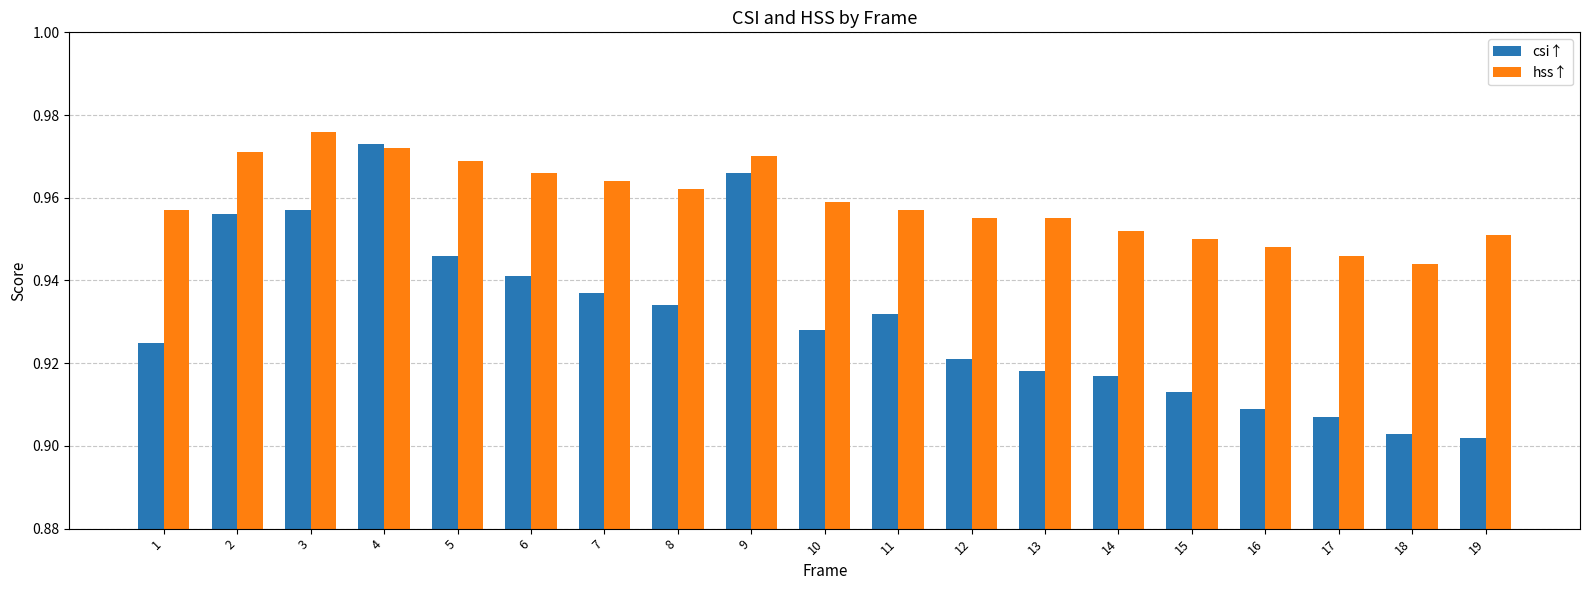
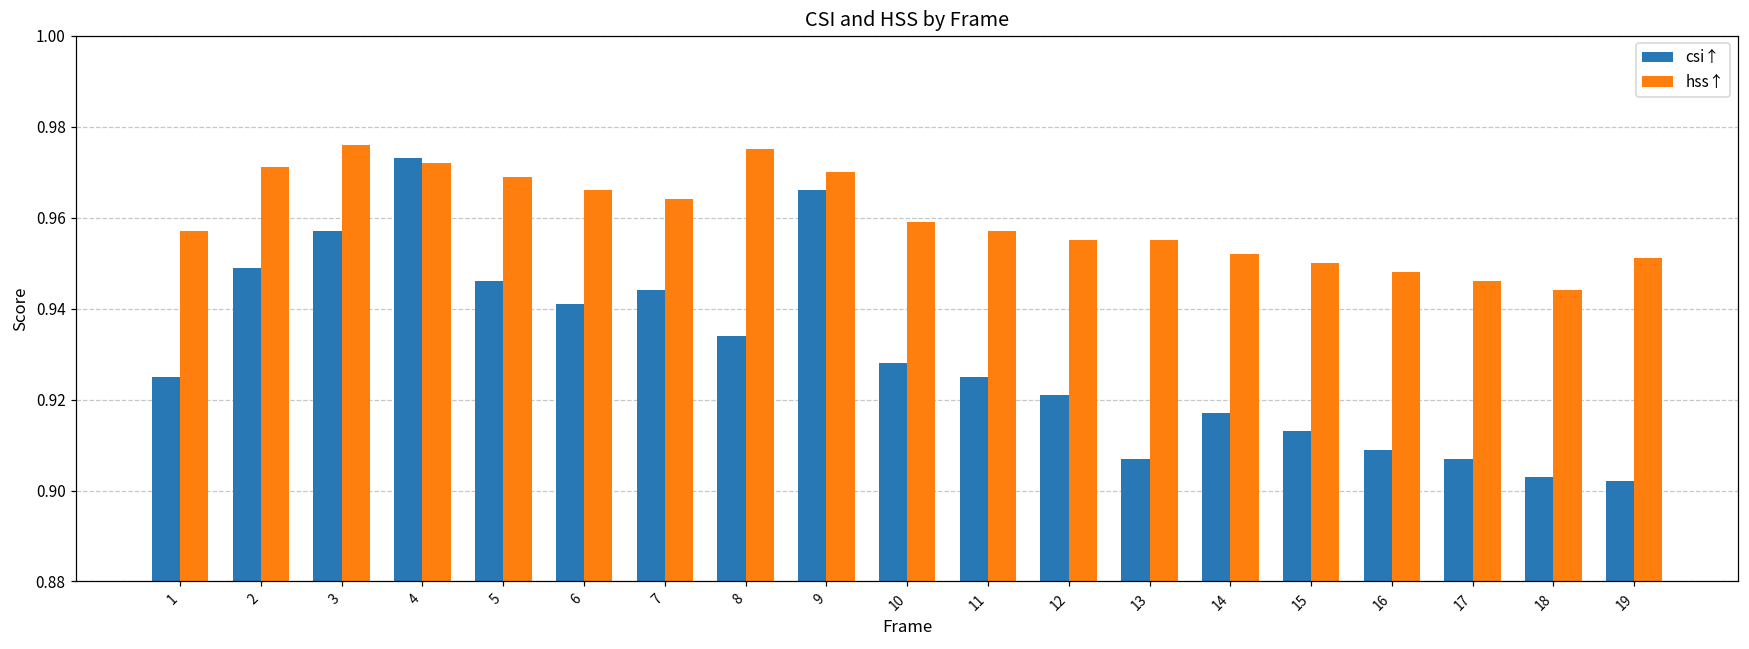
csi↑, 2: 0.956 -> 0.949
csi↑, 7: 0.937 -> 0.944
hss↑, 8: 0.962 -> 0.975
csi↑, 11: 0.932 -> 0.925
csi↑, 13: 0.918 -> 0.907
